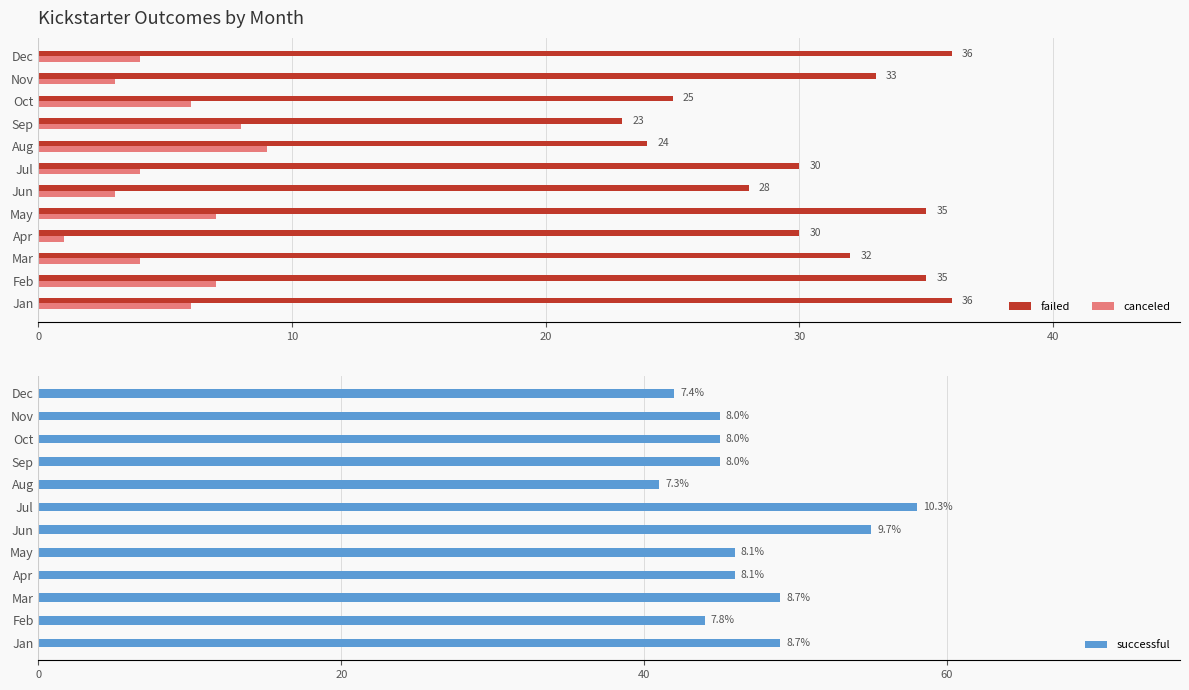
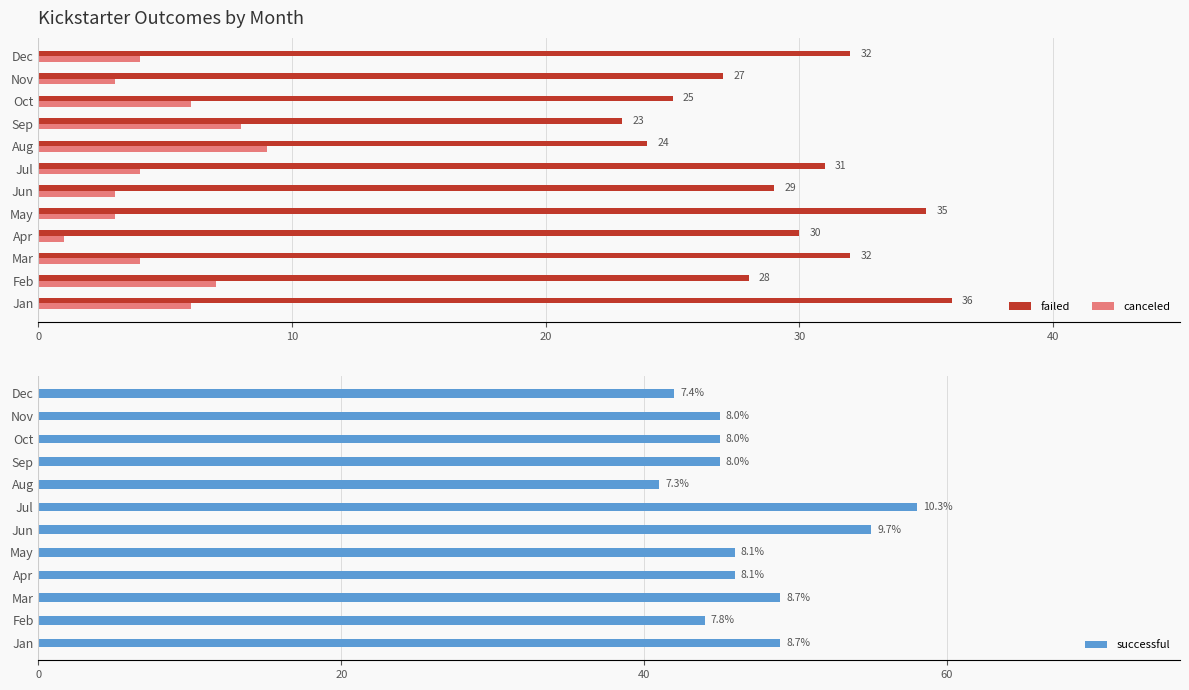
Kickstarter Outcomes by Month, failed, Dec: 36 -> 32
Kickstarter Outcomes by Month, failed, Nov: 33 -> 27
Kickstarter Outcomes by Month, failed, Jul: 30 -> 31
Kickstarter Outcomes by Month, failed, Jun: 28 -> 29
Kickstarter Outcomes by Month, canceled, May: 7 -> 3
Kickstarter Outcomes by Month, failed, Feb: 35 -> 28
